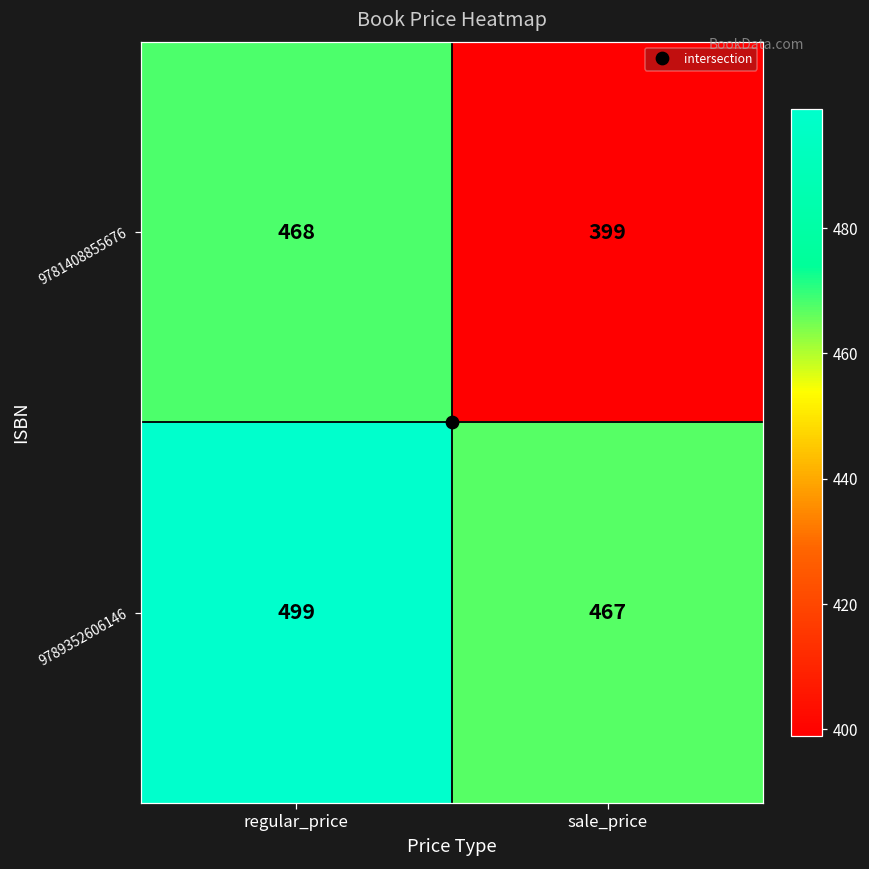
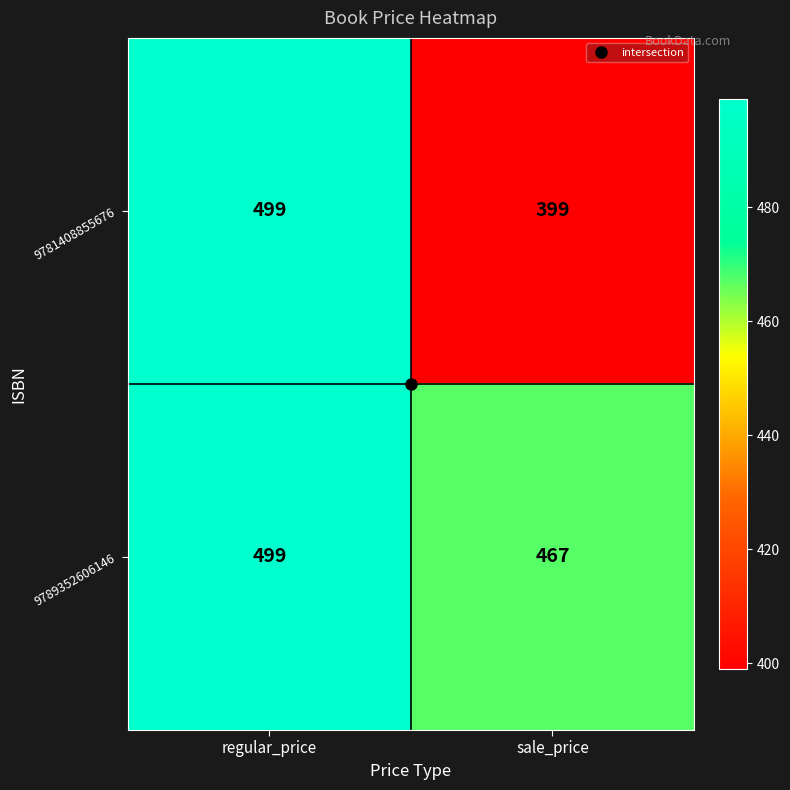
9781408855676, regular_price: 468 -> 499
